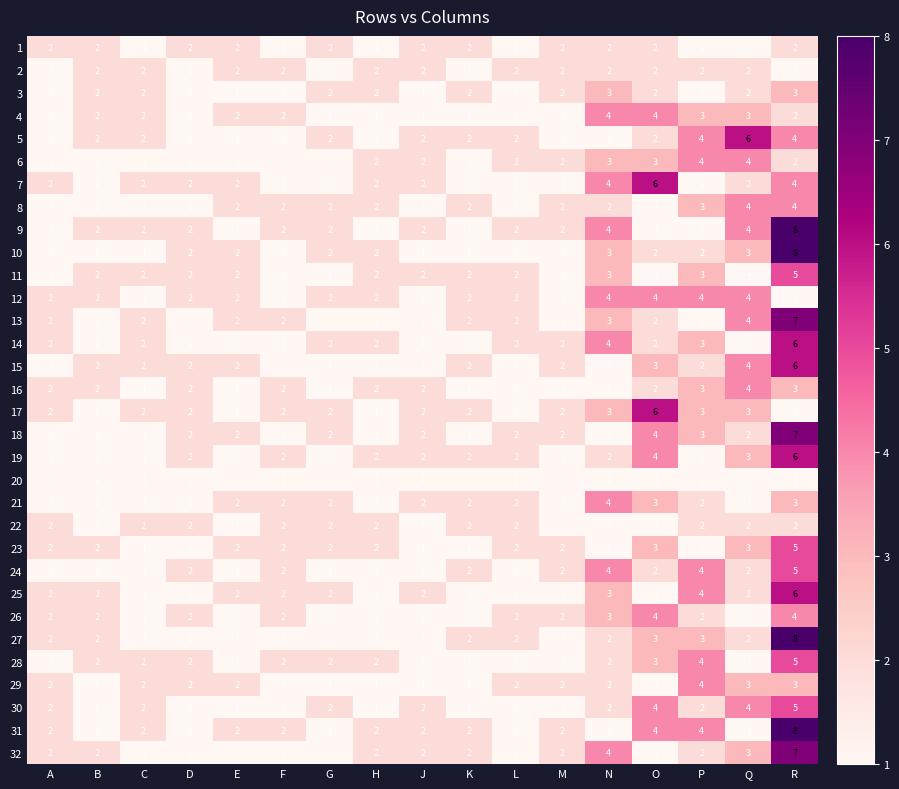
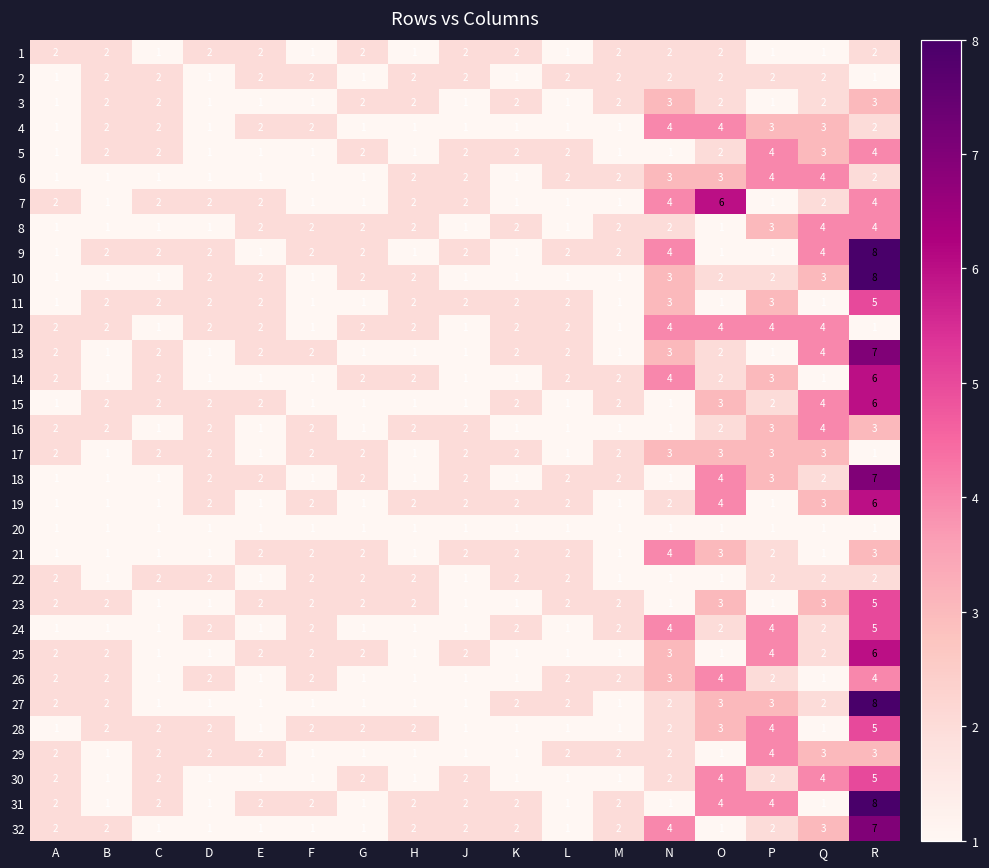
5, Q: 6 -> 3
17, O: 6 -> 3
